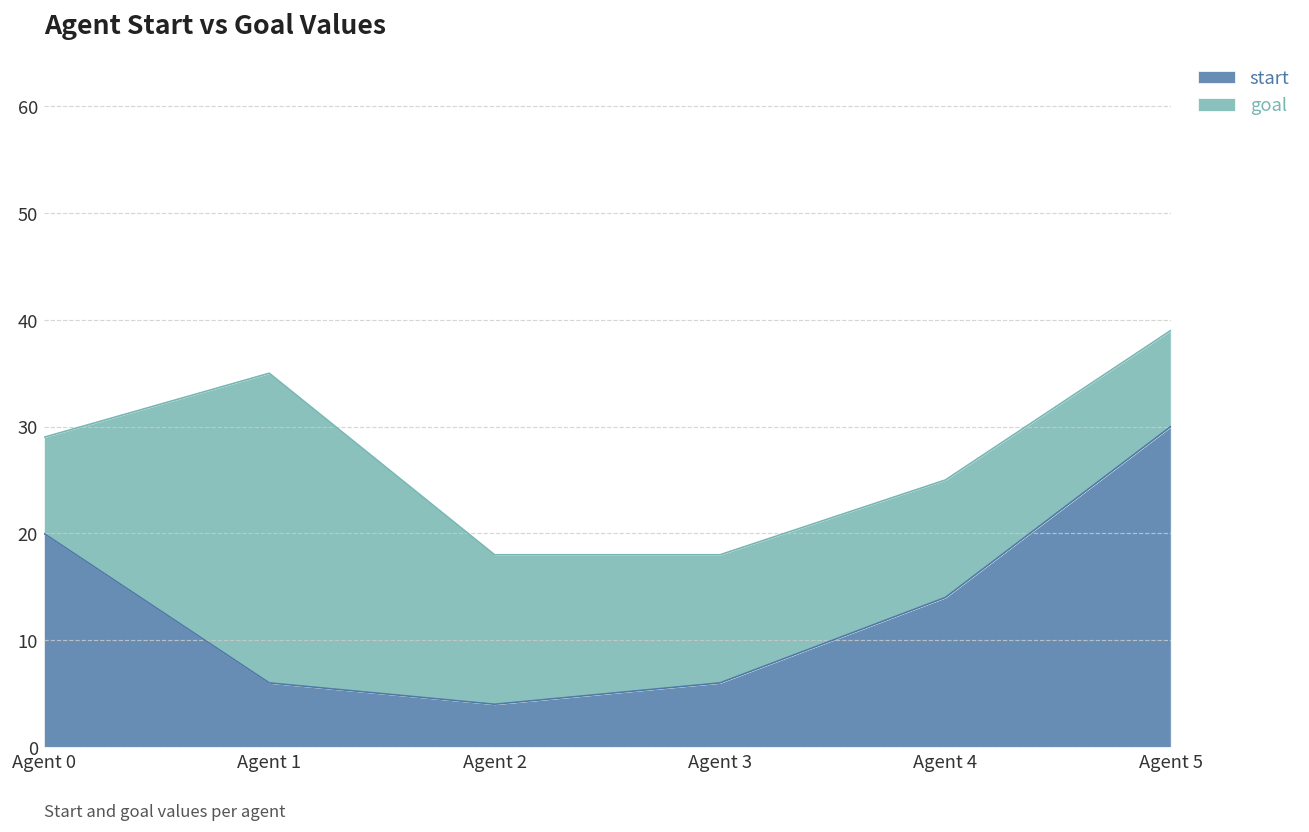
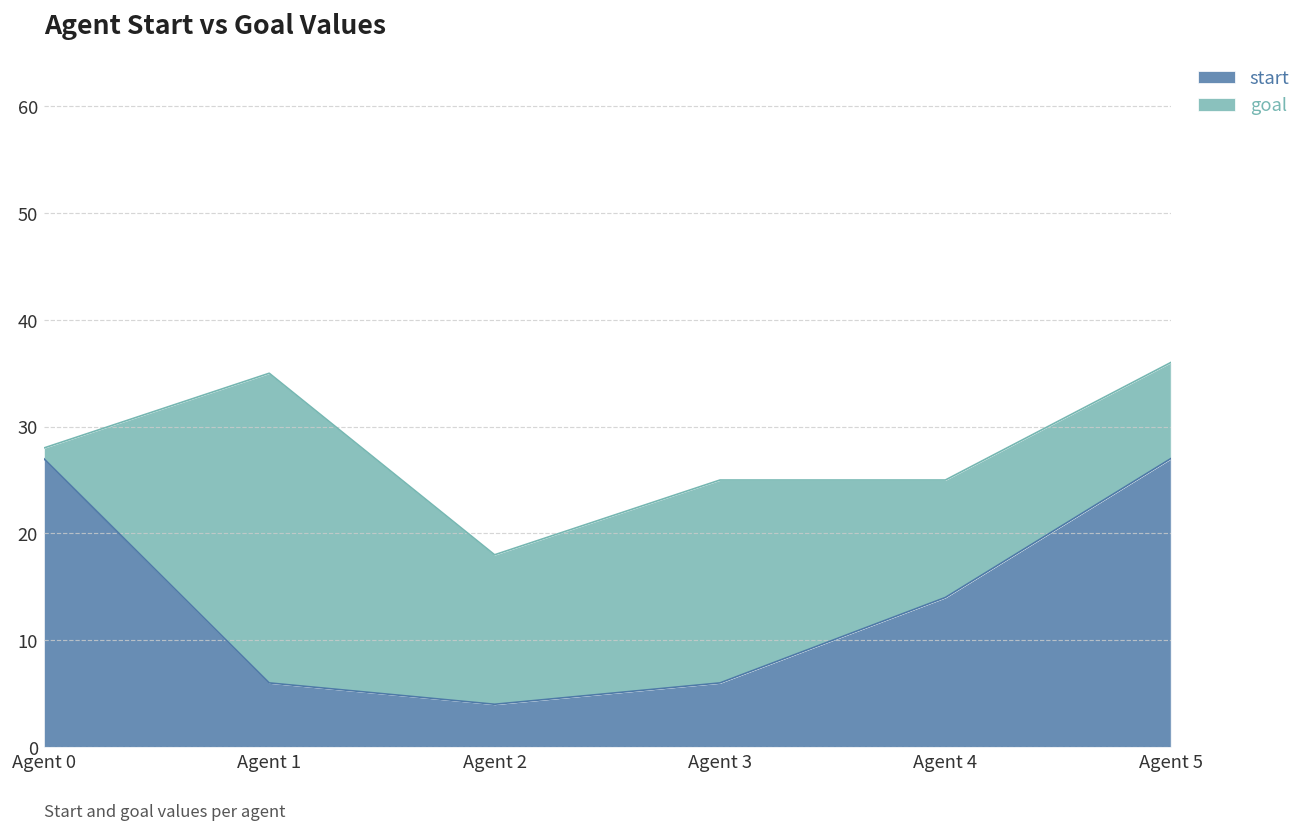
start, Agent 0: 20 -> 27
goal, Agent 0: 9 -> 1
goal, Agent 3: 12 -> 19
start, Agent 5: 30 -> 27
